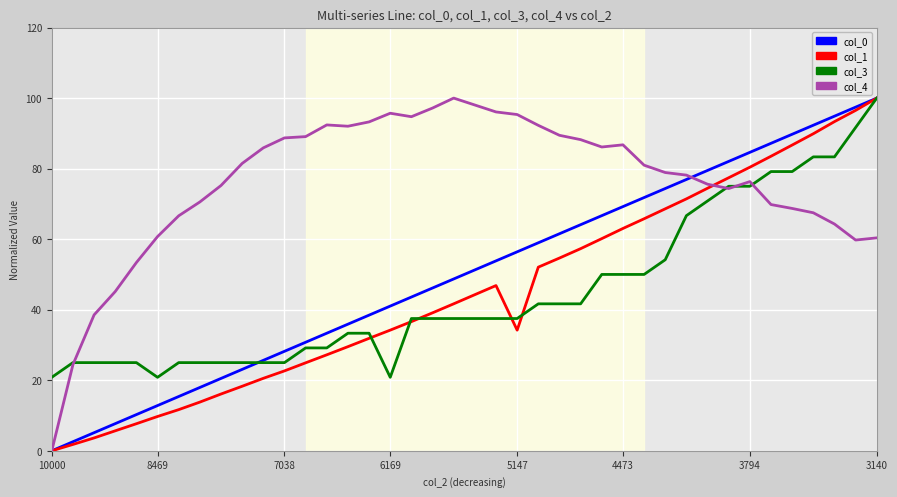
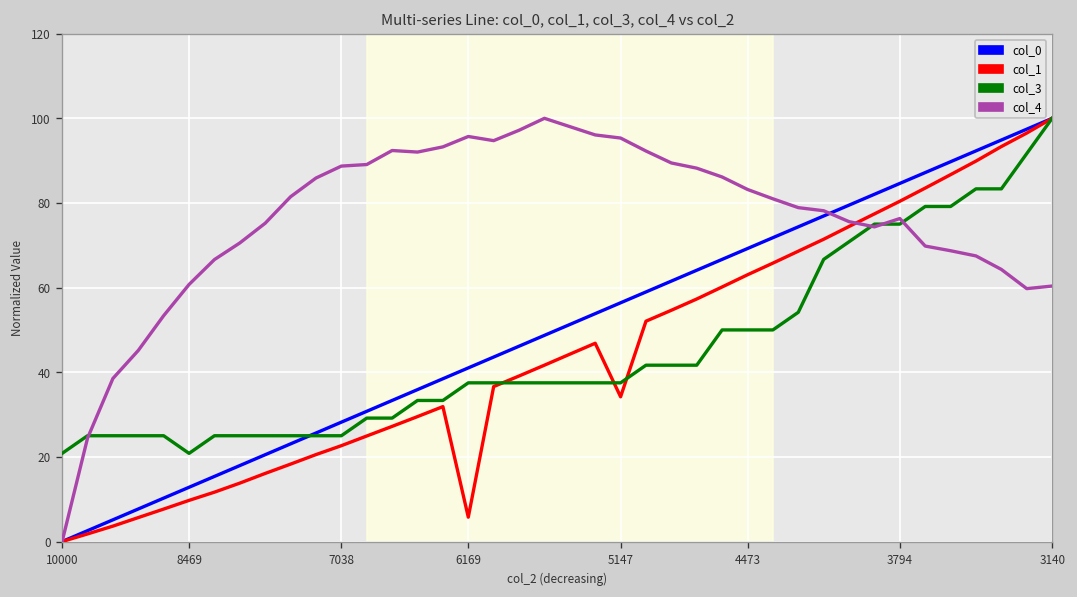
col_1, 6169: 34 -> 6
col_3, 6169: 21 -> 38
col_4, 4473: 87 -> 83
